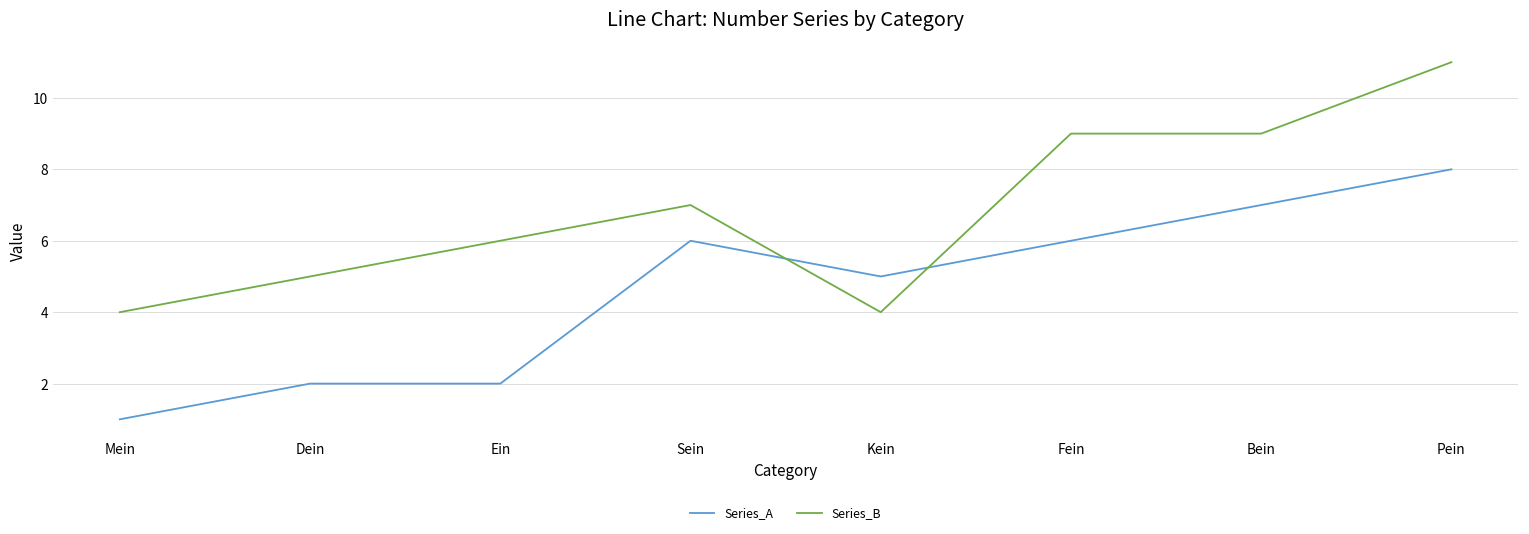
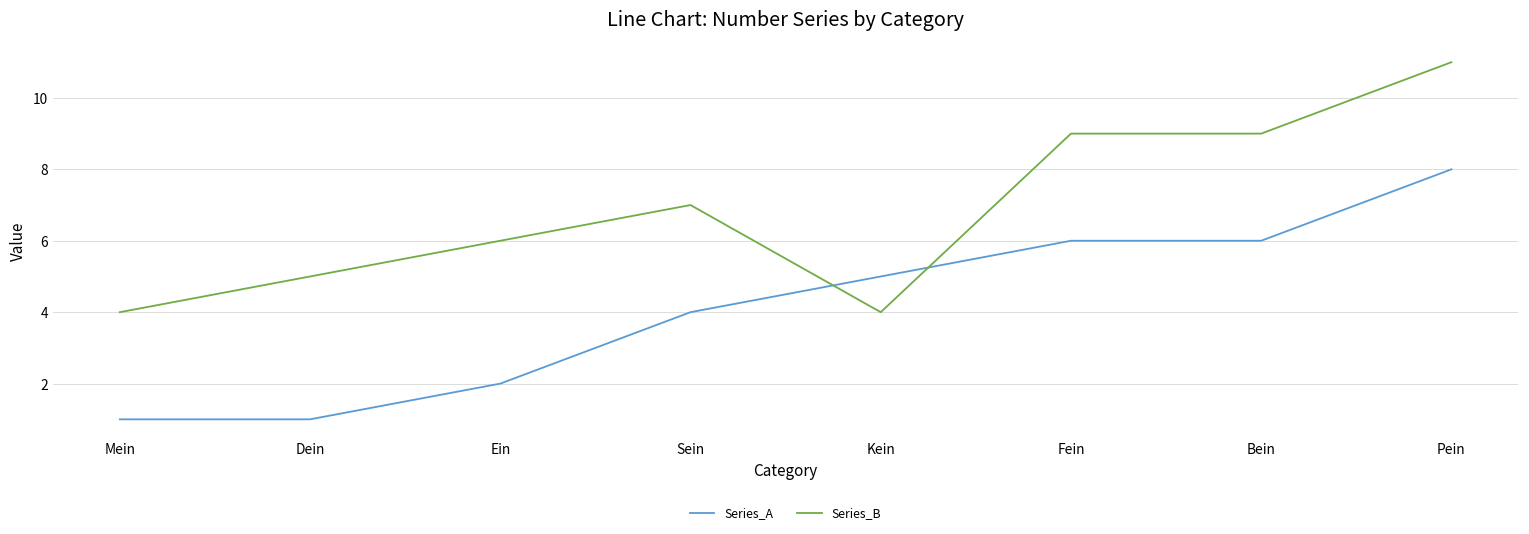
Series_A, Dein: 2 -> 1
Series_A, Sein: 6 -> 4
Series_A, Bein: 7 -> 6
